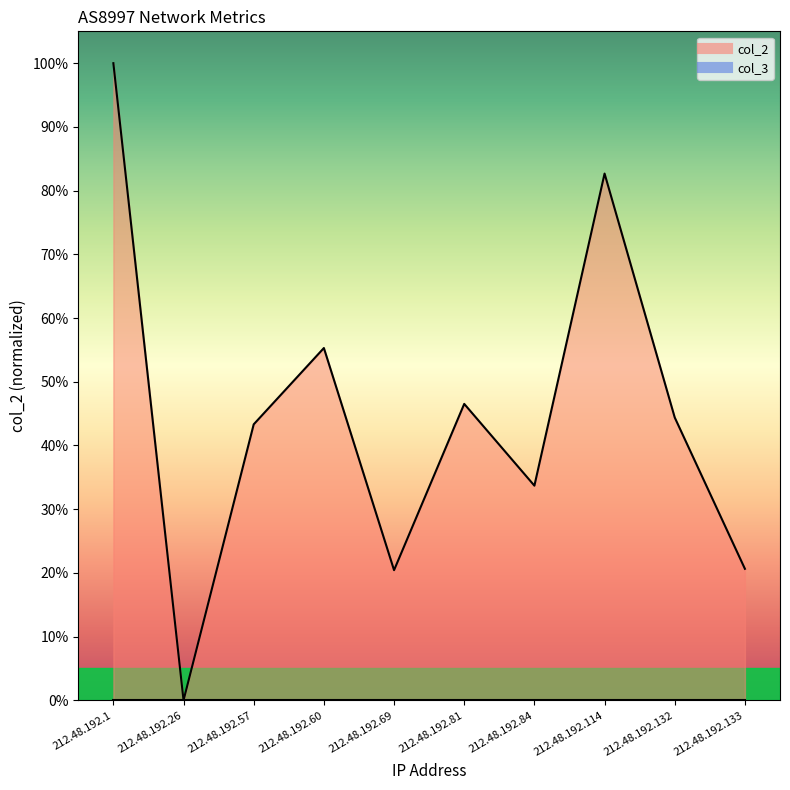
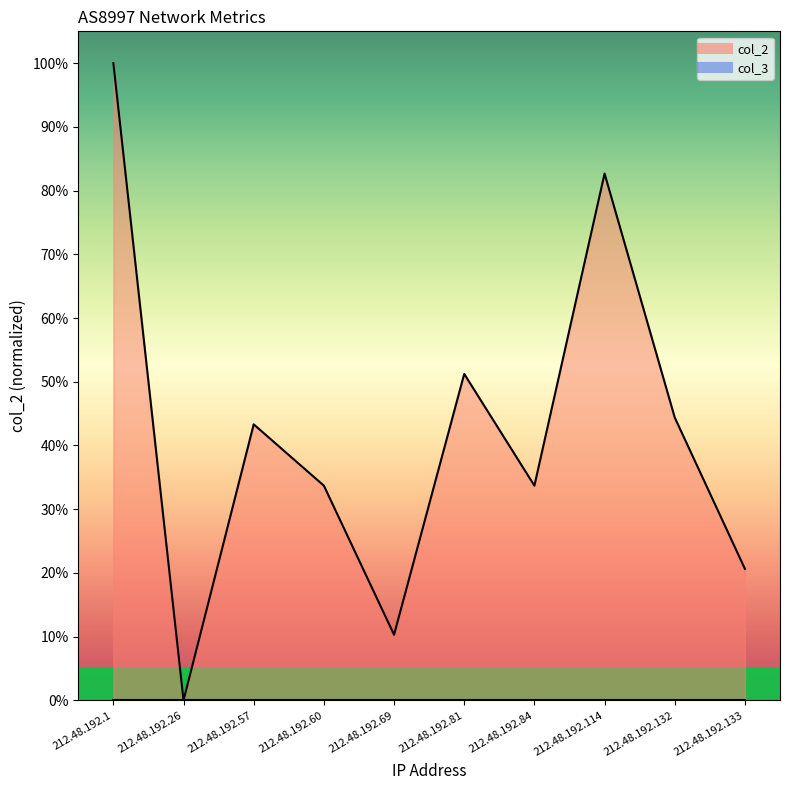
col_2, 212.48.192.60: 55% -> 34%
col_2, 212.48.192.69: 20% -> 10%
col_2, 212.48.192.81: 47% -> 51%
